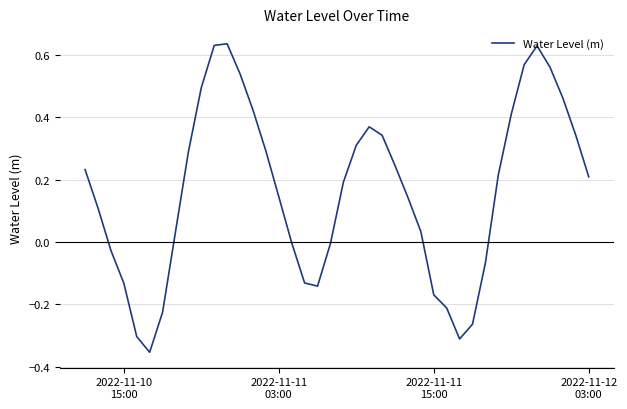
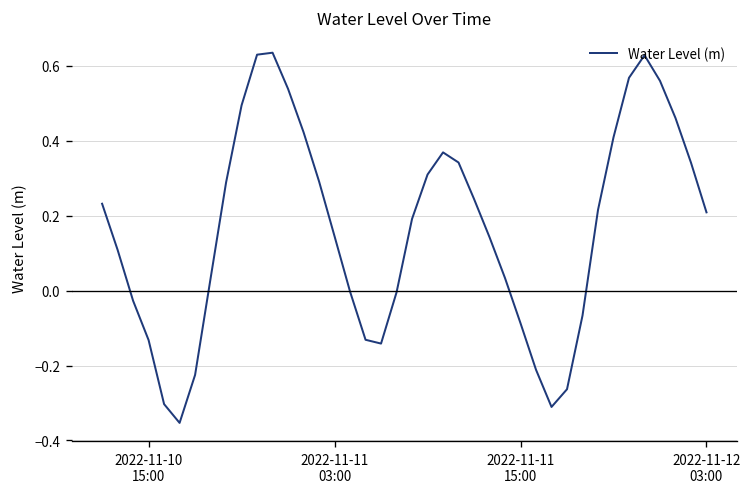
2022-11-11 15:00: -0.17 -> -0.09
